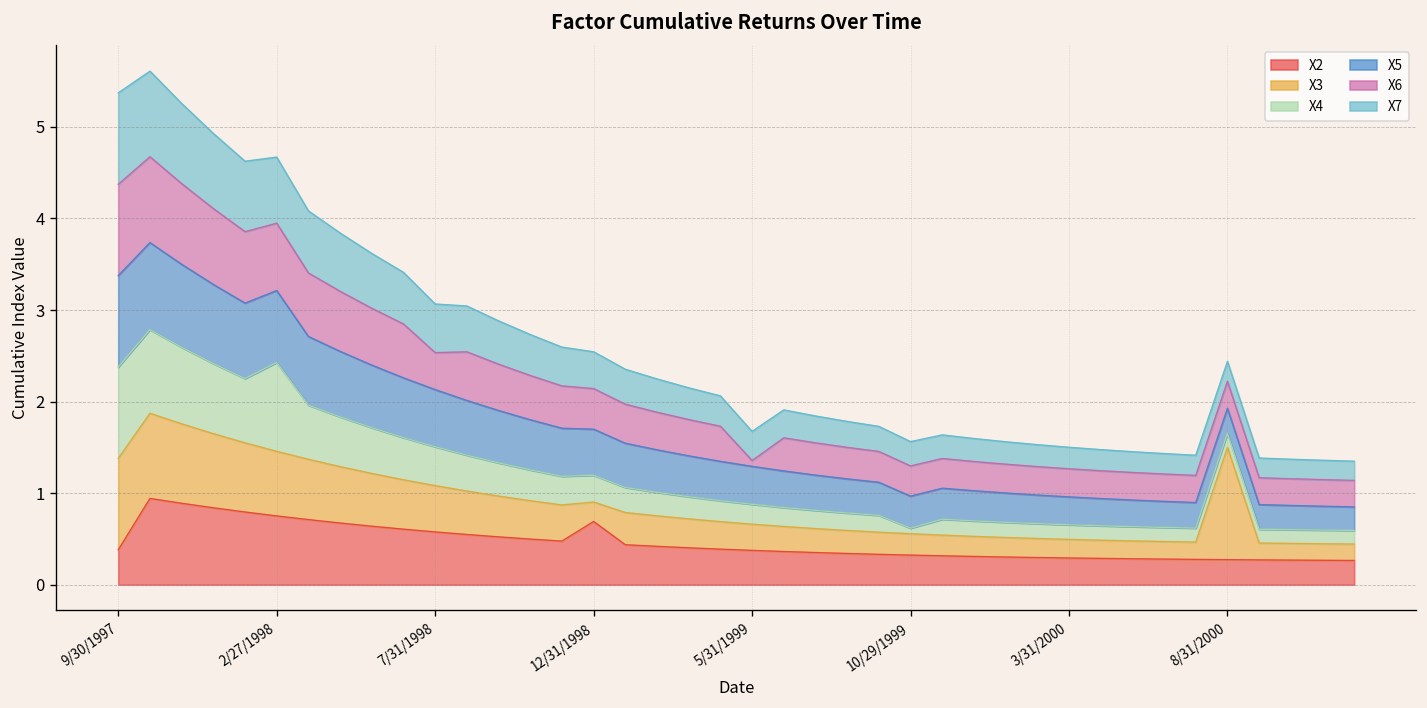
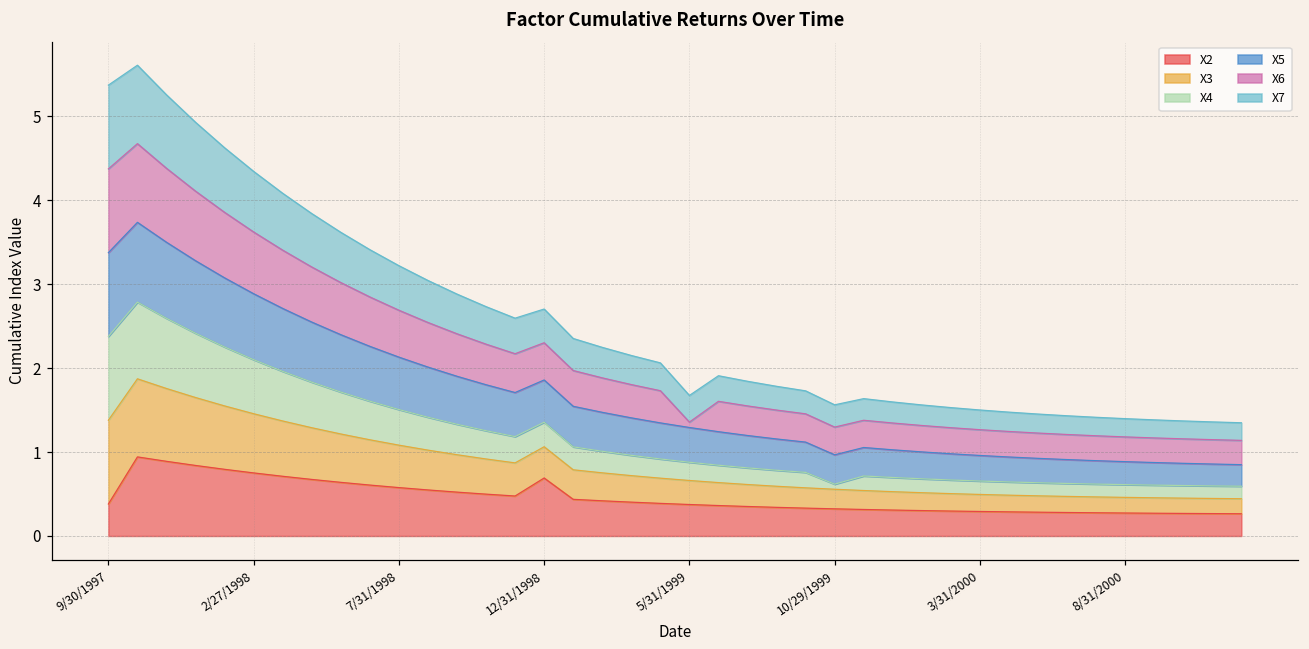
X4, 2/27/1998: 1.0 -> 0.6
X6, 7/31/1998: 0.4 -> 0.6
X3, 12/31/1998: 0.2 -> 0.4
X3, 8/31/2000: 1.2 -> 0.2
